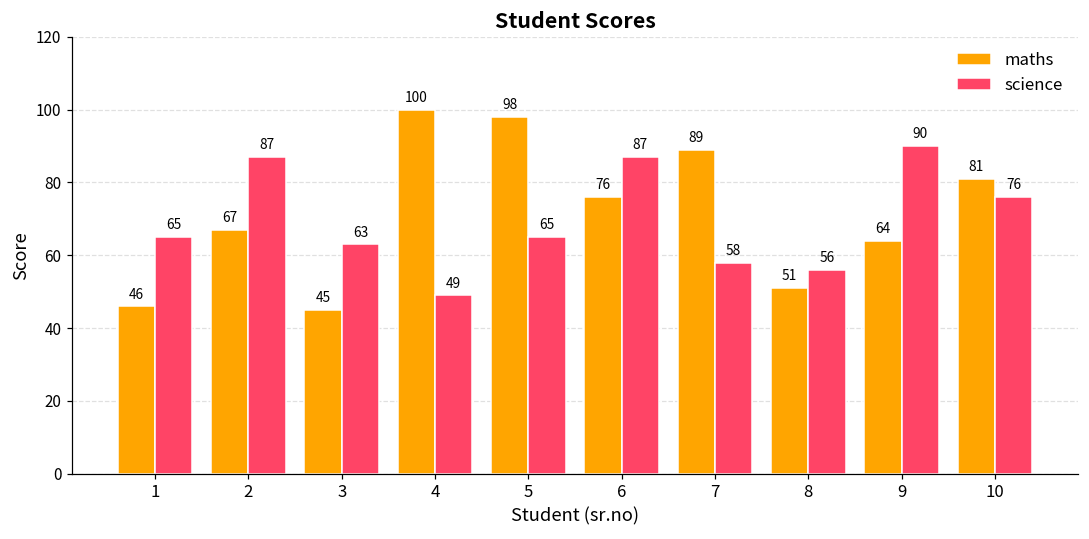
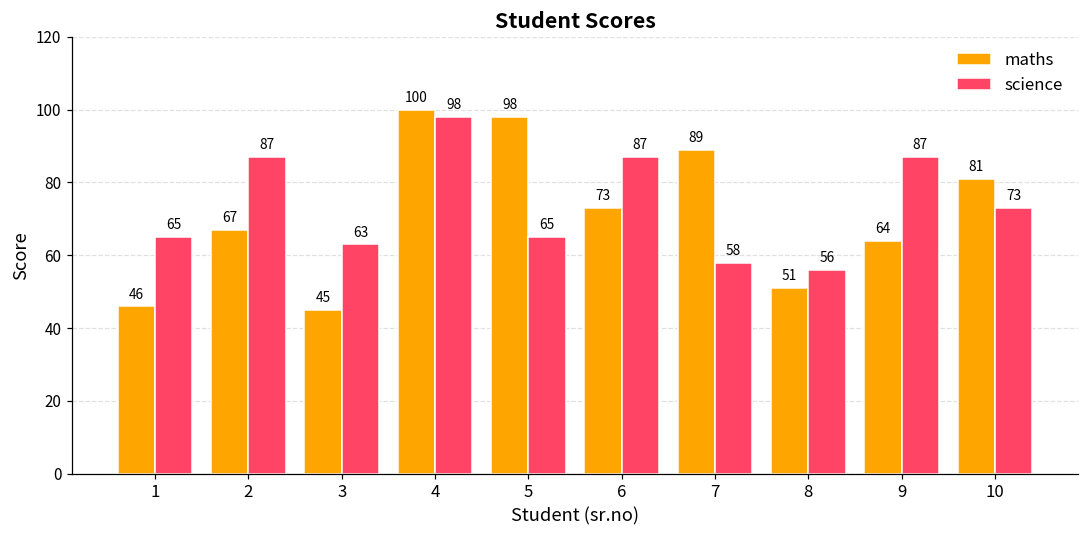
science, 4: 49 -> 98
maths, 6: 76 -> 73
science, 9: 90 -> 87
science, 10: 76 -> 73
